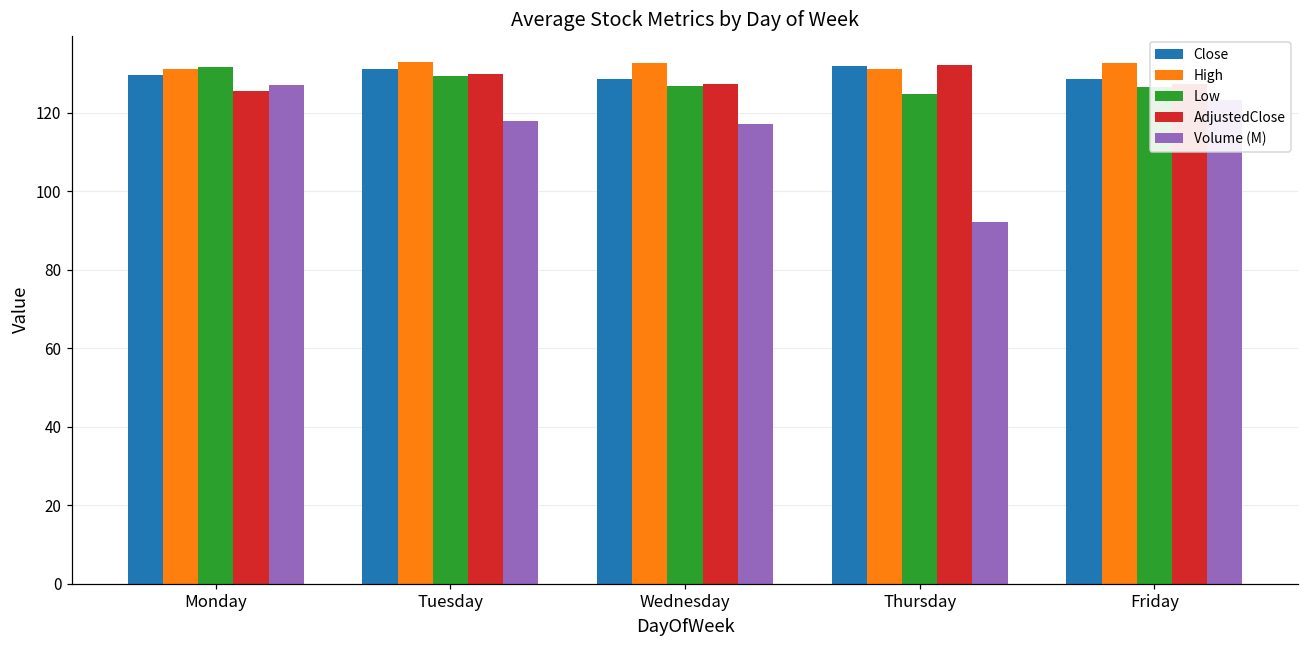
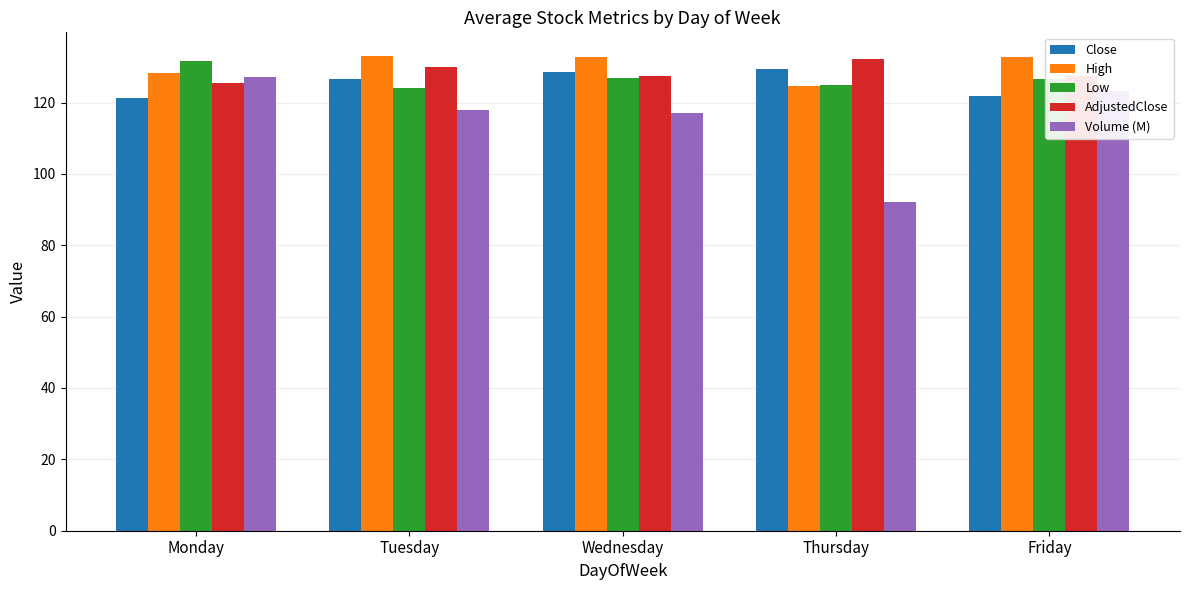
Close, Monday: 130 -> 121
High, Monday: 131 -> 128
Close, Tuesday: 131 -> 127
Low, Tuesday: 129 -> 124
Close, Thursday: 132 -> 129
High, Thursday: 131 -> 125
Close, Friday: 129 -> 122
